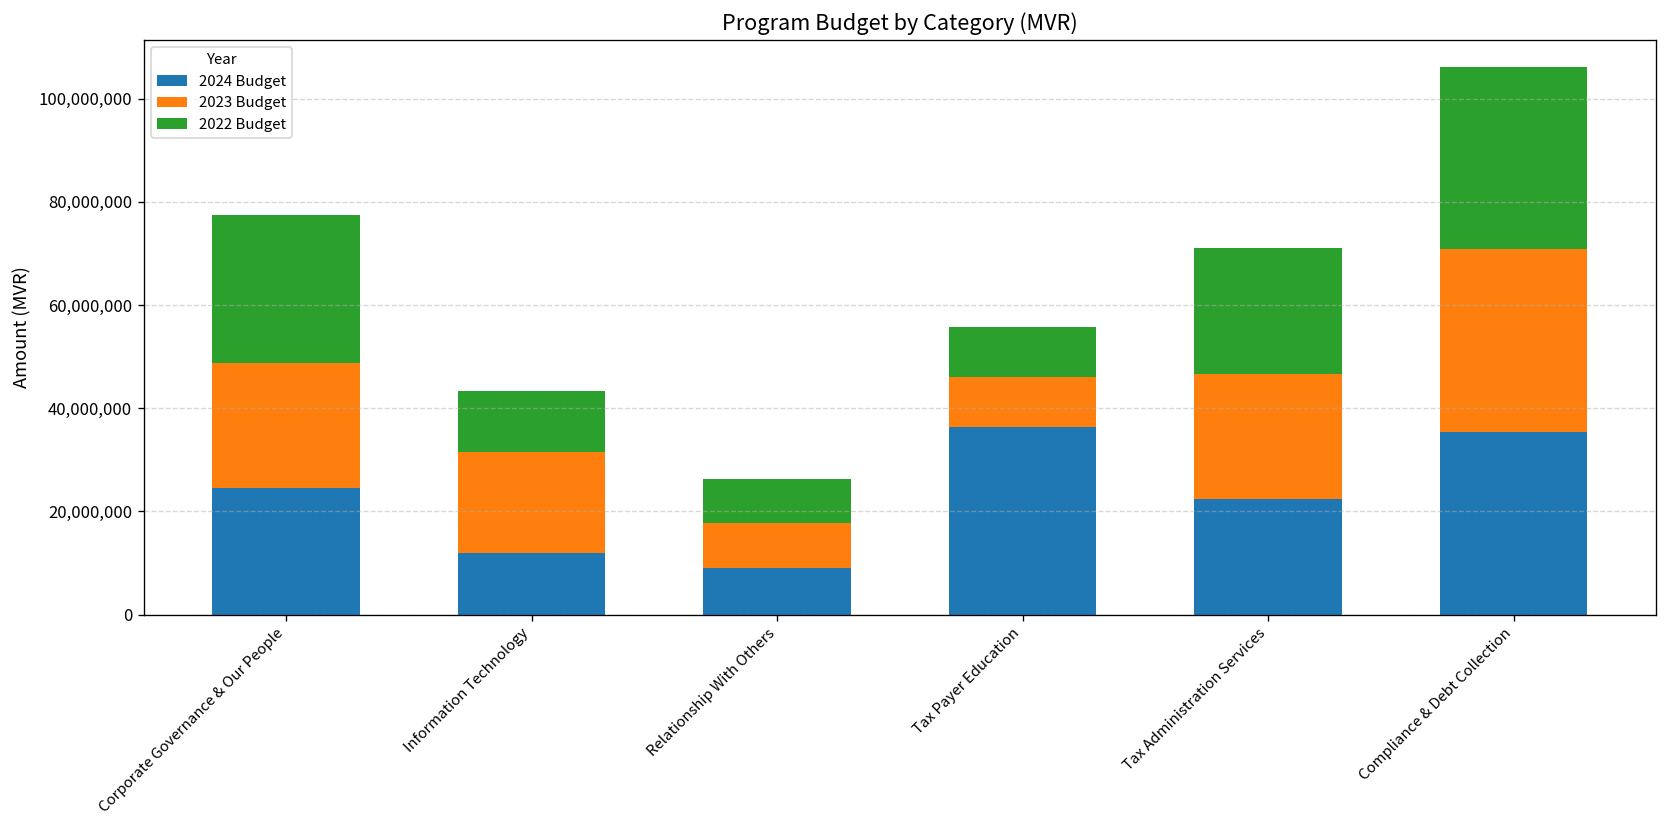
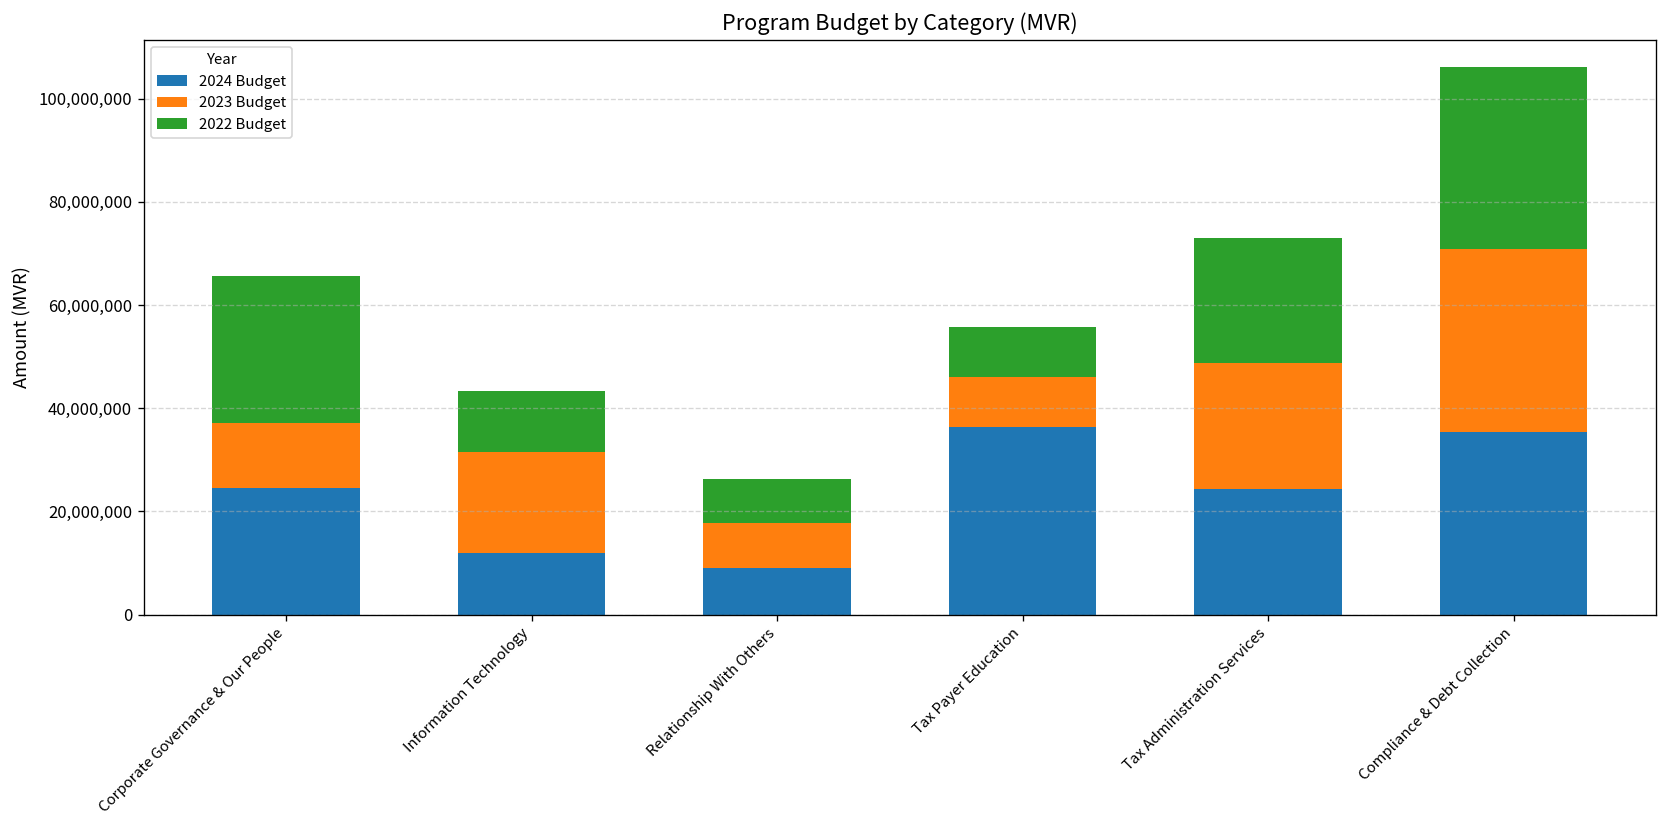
2023 Budget, Corporate Governance & Our People: 24,000,000 -> 13,000,000
2024 Budget, Tax Administration Services: 22,000,000 -> 24,000,000
